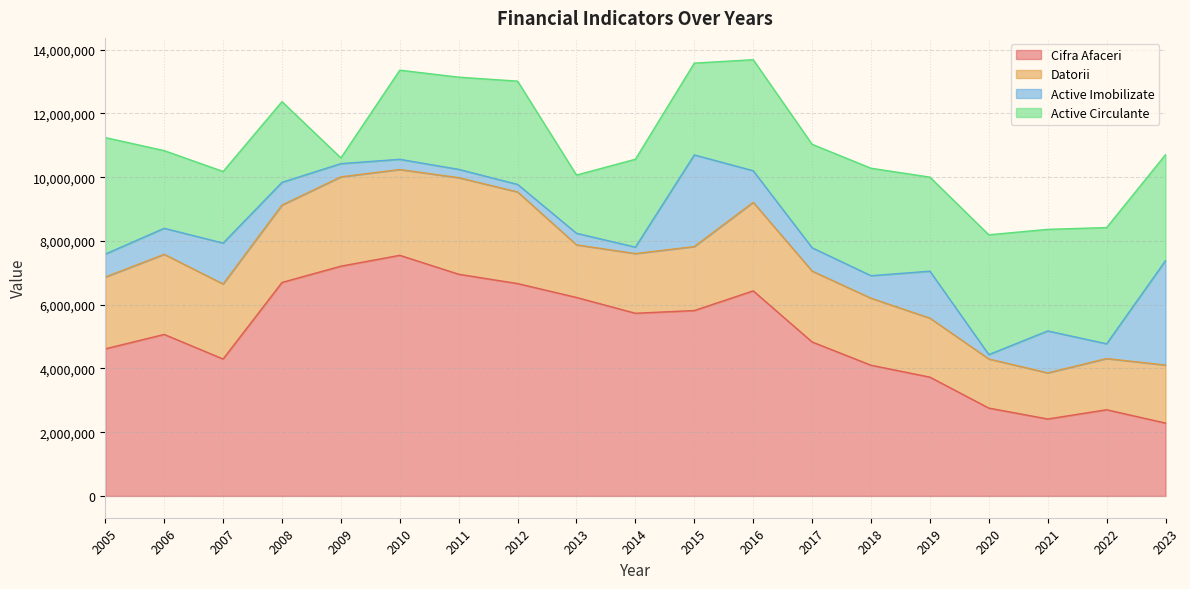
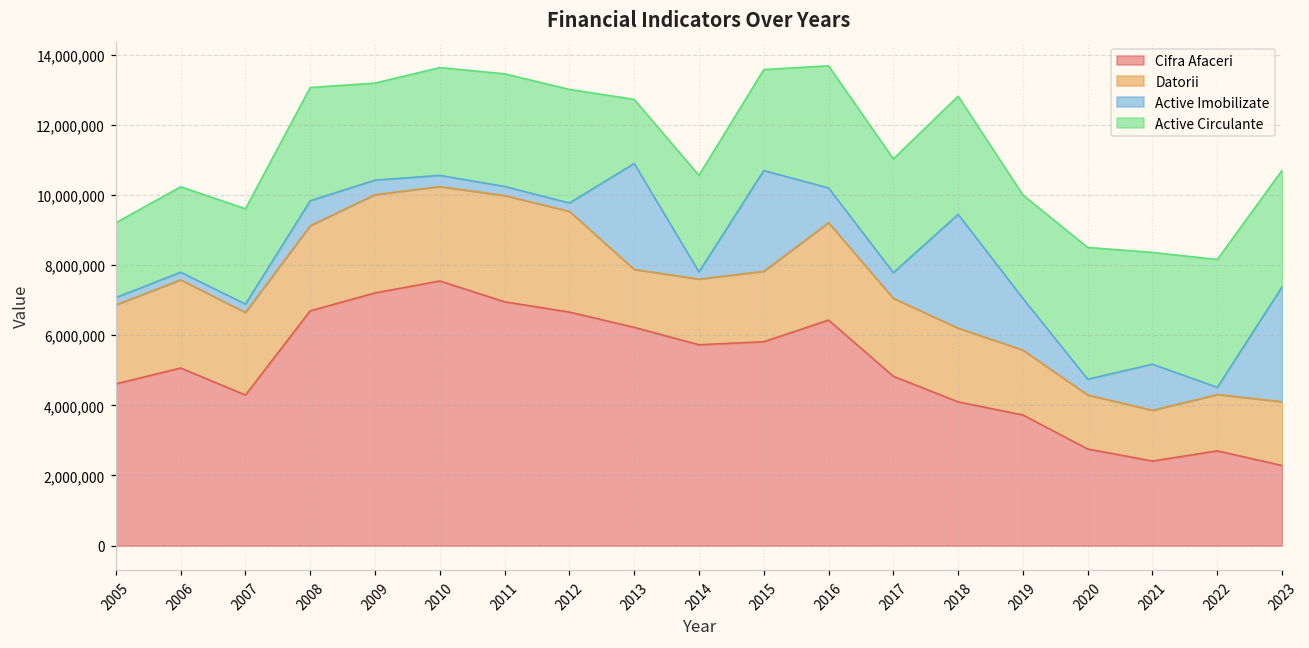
Active Imobilizate, 2005: 700,000 -> 200,000
Active Circulante, 2005: 3,700,000 -> 2,100,000
Active Imobilizate, 2006: 800,000 -> 200,000
Active Imobilizate, 2007: 1,300,000 -> 200,000
Active Circulante, 2007: 2,200,000 -> 2,700,000
Active Circulante, 2008: 2,500,000 -> 3,200,000
Active Circulante, 2009: 200,000 -> 2,800,000
Active Circulante, 2010: 2,800,000 -> 3,100,000
Active Circulante, 2011: 2,900,000 -> 3,200,000
Active Imobilizate, 2013: 400,000 -> 3,000,000
Active Imobilizate, 2018: 700,000 -> 3,200,000
Active Imobilizate, 2020: 100,000 -> 500,000
Active Imobilizate, 2022: 500,000 -> 200,000
